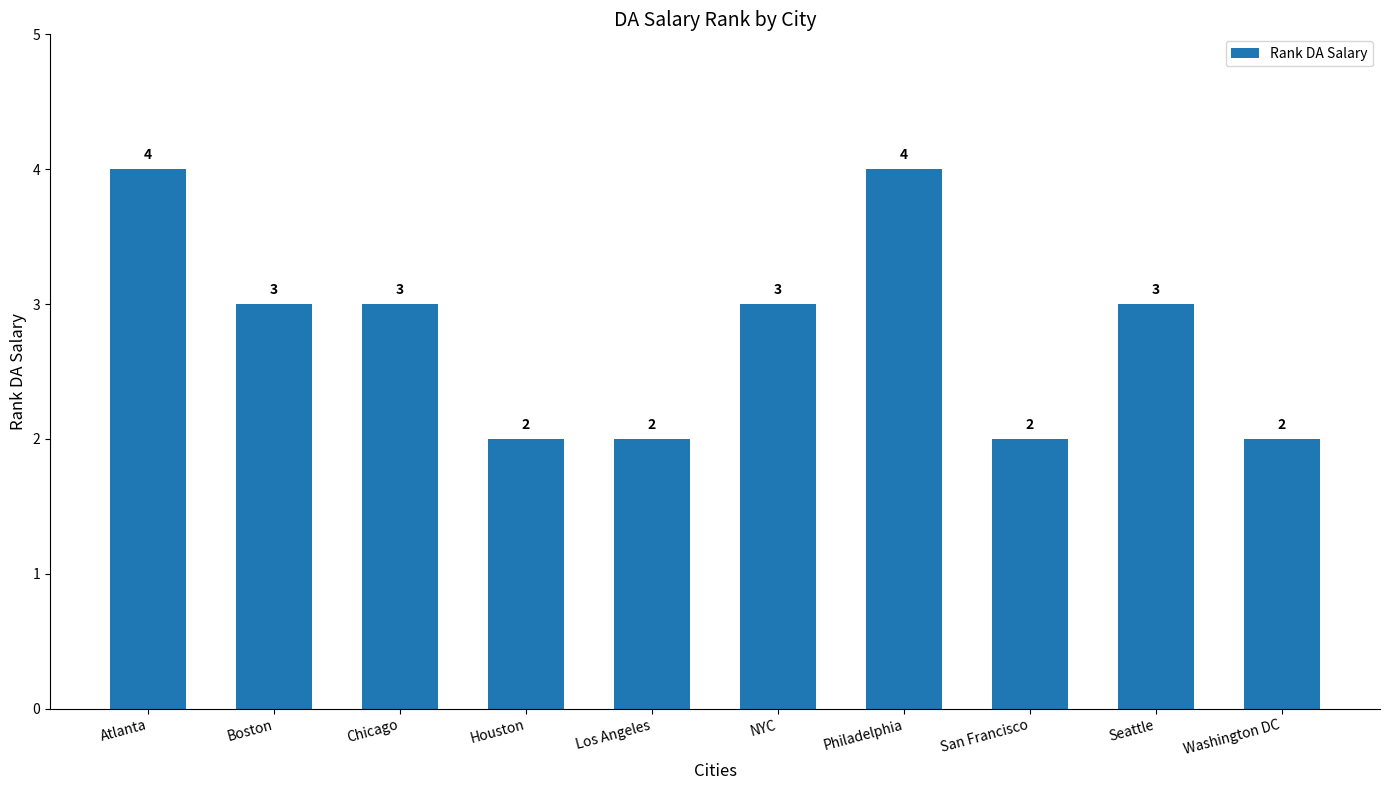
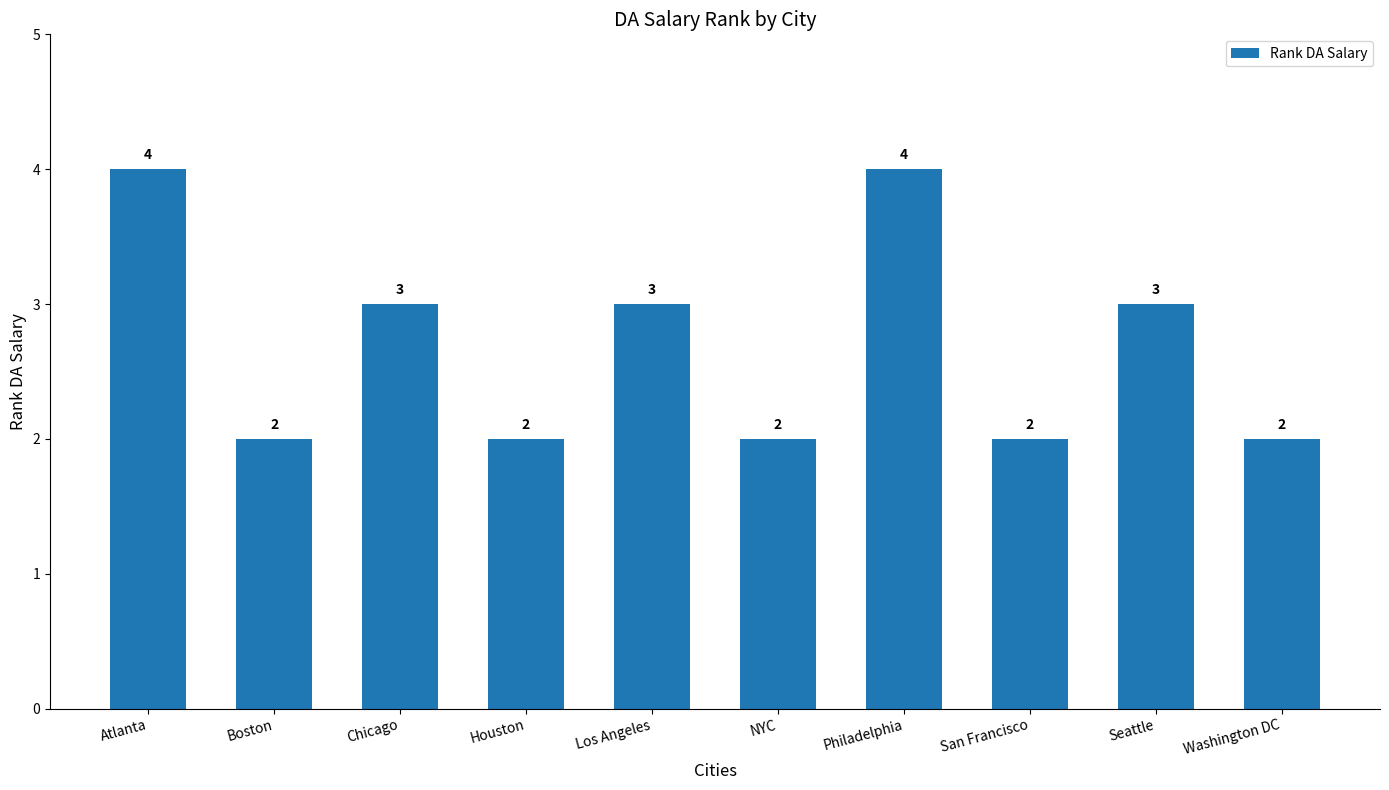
Boston: 3 -> 2
Los Angeles: 2 -> 3
NYC: 3 -> 2
